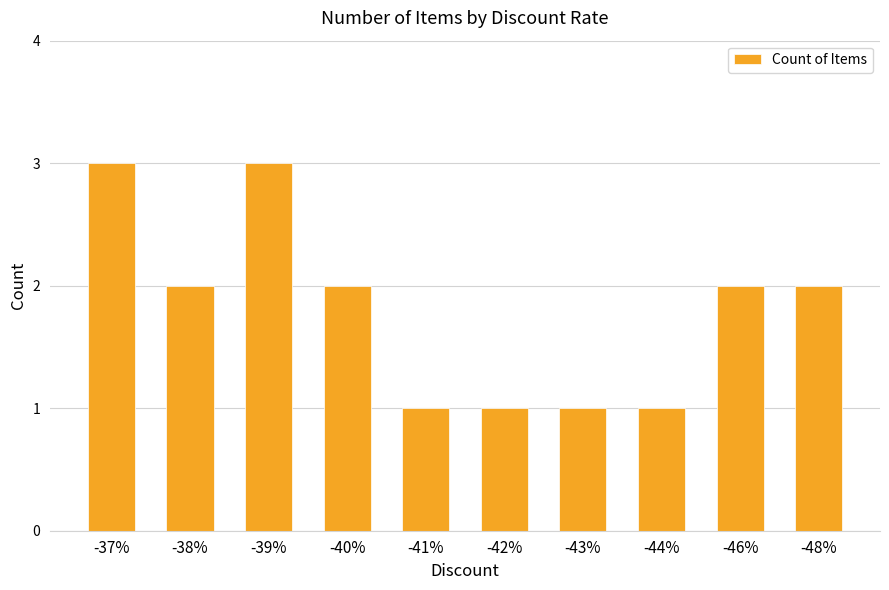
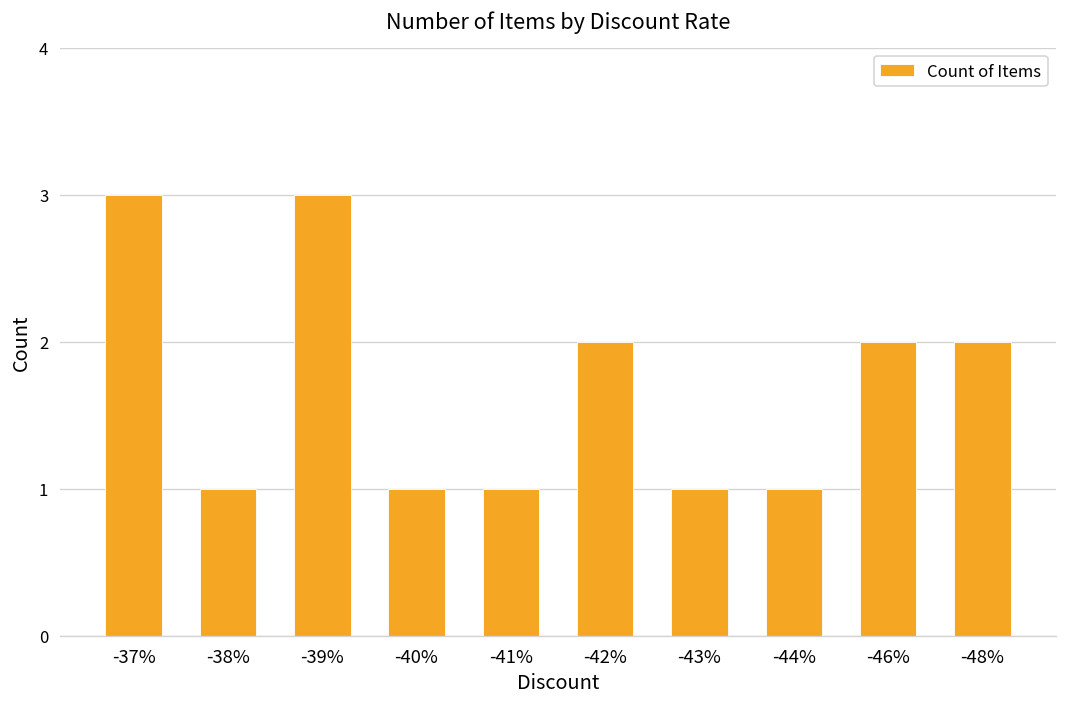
-38%: 2 -> 1
-40%: 2 -> 1
-42%: 1 -> 2
